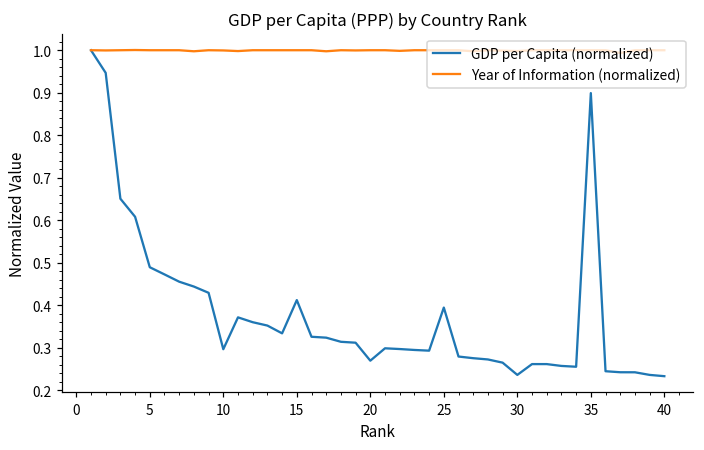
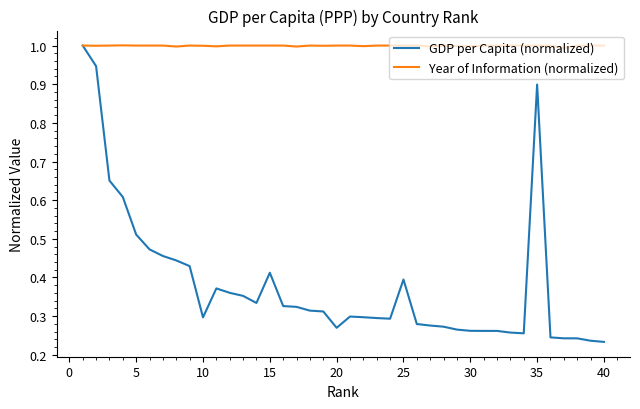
GDP per Capita (normalized), 5: 0.49 -> 0.51
GDP per Capita (normalized), 30: 0.24 -> 0.26
